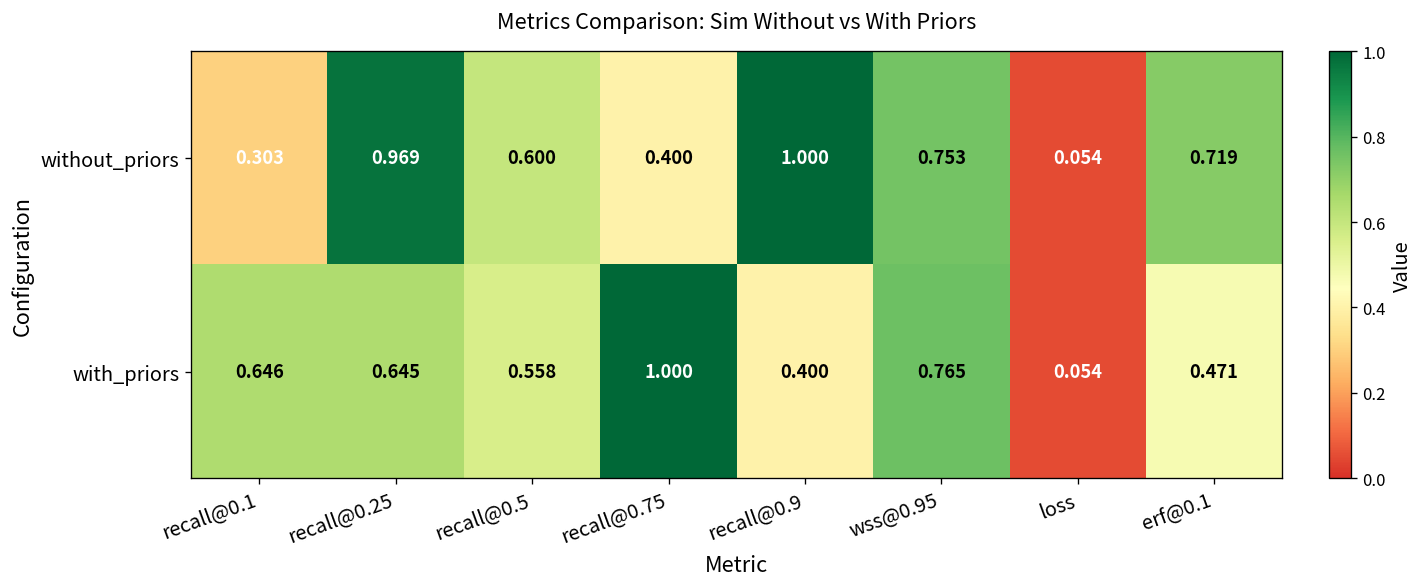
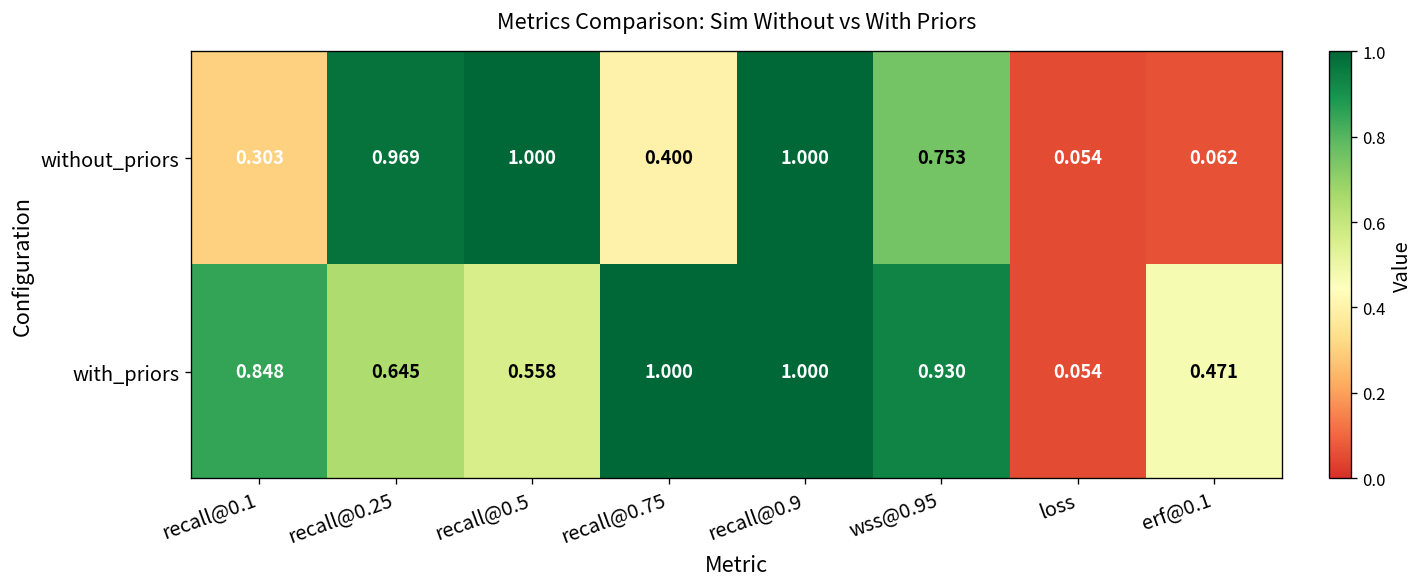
without_priors, recall@0.5: 0.600 -> 1.000
without_priors, erf@0.1: 0.719 -> 0.062
with_priors, recall@0.1: 0.646 -> 0.848
with_priors, recall@0.9: 0.400 -> 1.000
with_priors, wss@0.95: 0.765 -> 0.930
